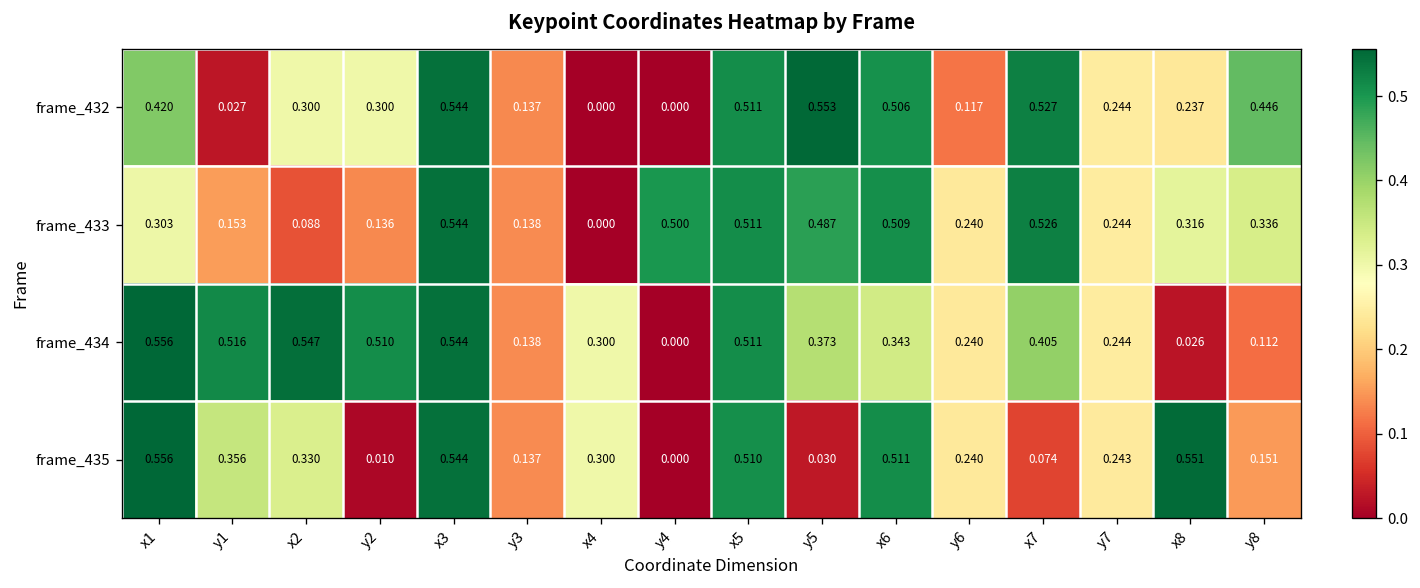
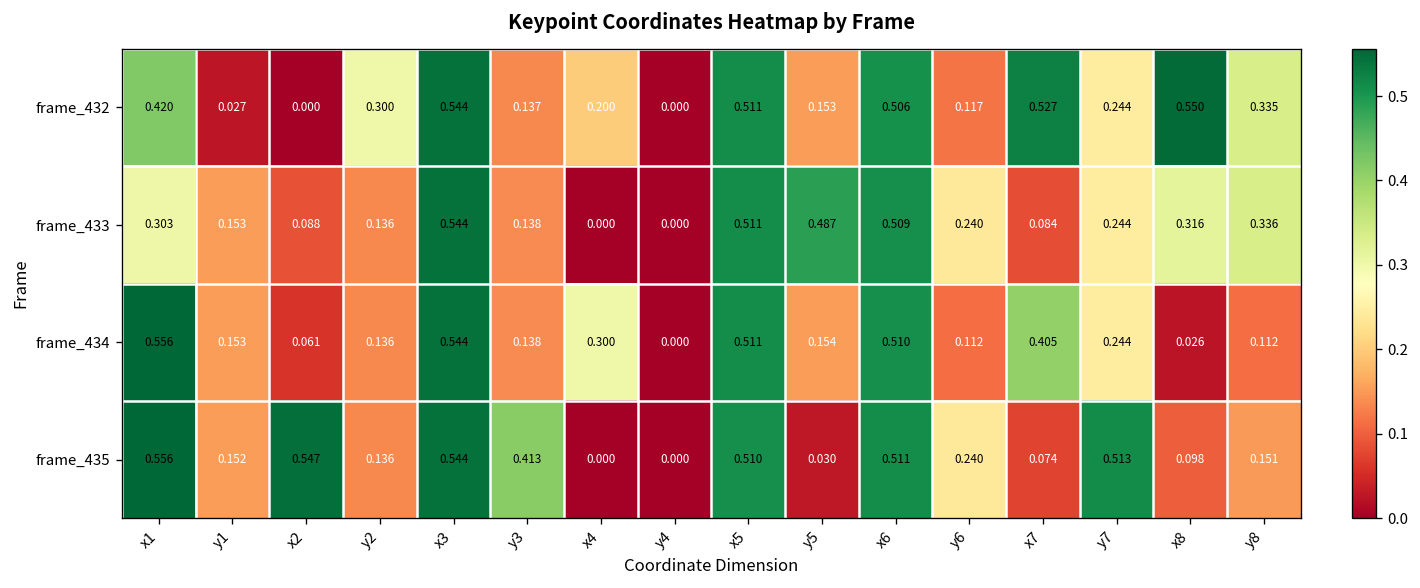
frame_432, x2: 0.300 -> 0.000
frame_432, x4: 0.000 -> 0.200
frame_432, y5: 0.553 -> 0.153
frame_432, x8: 0.237 -> 0.550
frame_432, y8: 0.446 -> 0.335
frame_433, y4: 0.500 -> 0.000
frame_433, x7: 0.526 -> 0.084
frame_434, y1: 0.516 -> 0.153
frame_434, x2: 0.547 -> 0.061
frame_434, y2: 0.510 -> 0.136
frame_434, y5: 0.373 -> 0.154
frame_434, x6: 0.343 -> 0.510
frame_434, y6: 0.240 -> 0.112
frame_435, y1: 0.356 -> 0.152
frame_435, x2: 0.330 -> 0.547
frame_435, y2: 0.010 -> 0.136
frame_435, y3: 0.137 -> 0.413
frame_435, x4: 0.300 -> 0.000
frame_435, y7: 0.243 -> 0.513
frame_435, x8: 0.551 -> 0.098
